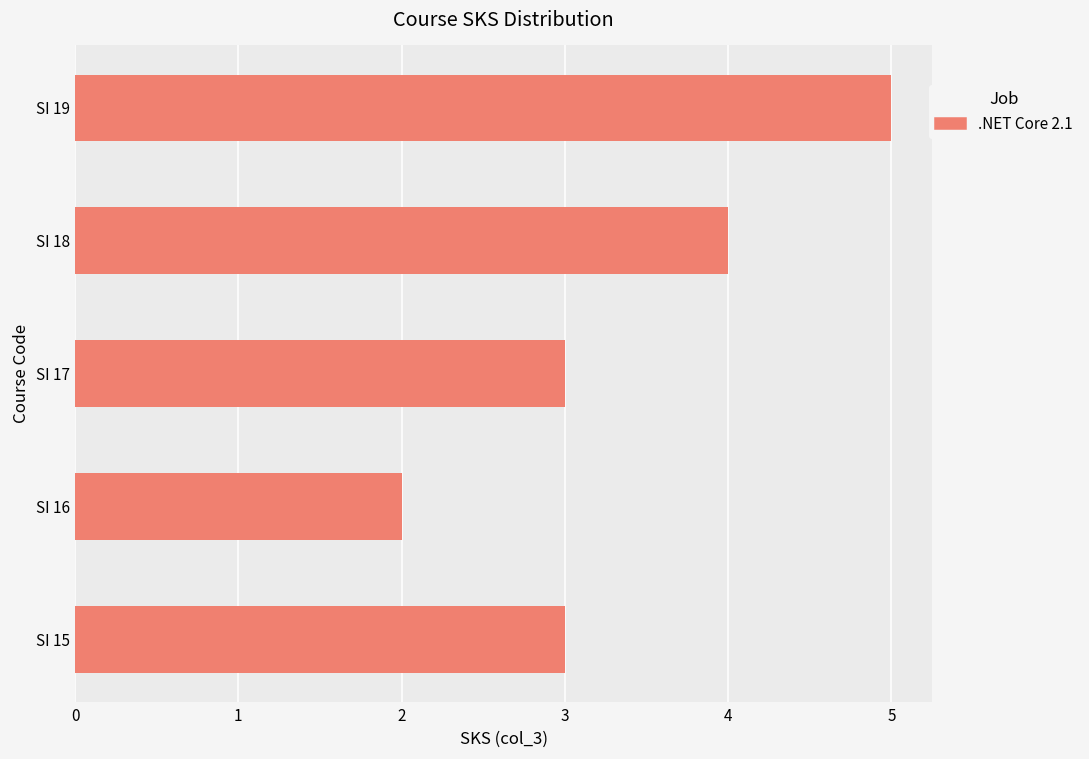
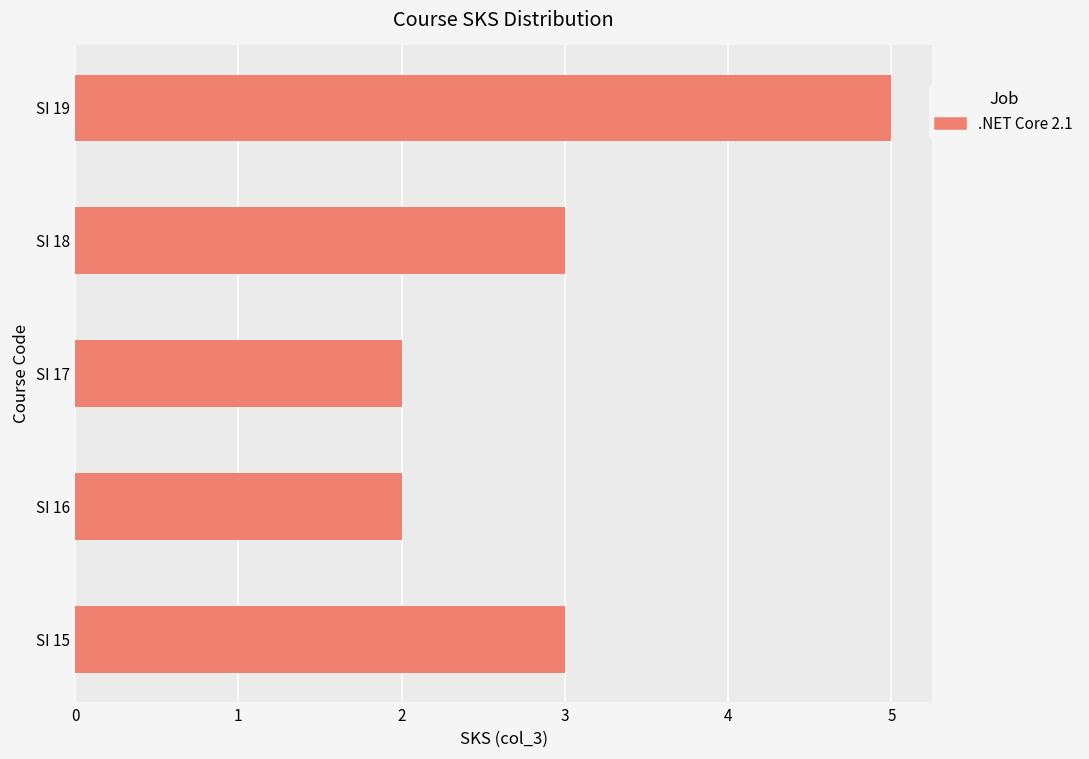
SI 18: 4 -> 3
SI 17: 3 -> 2
